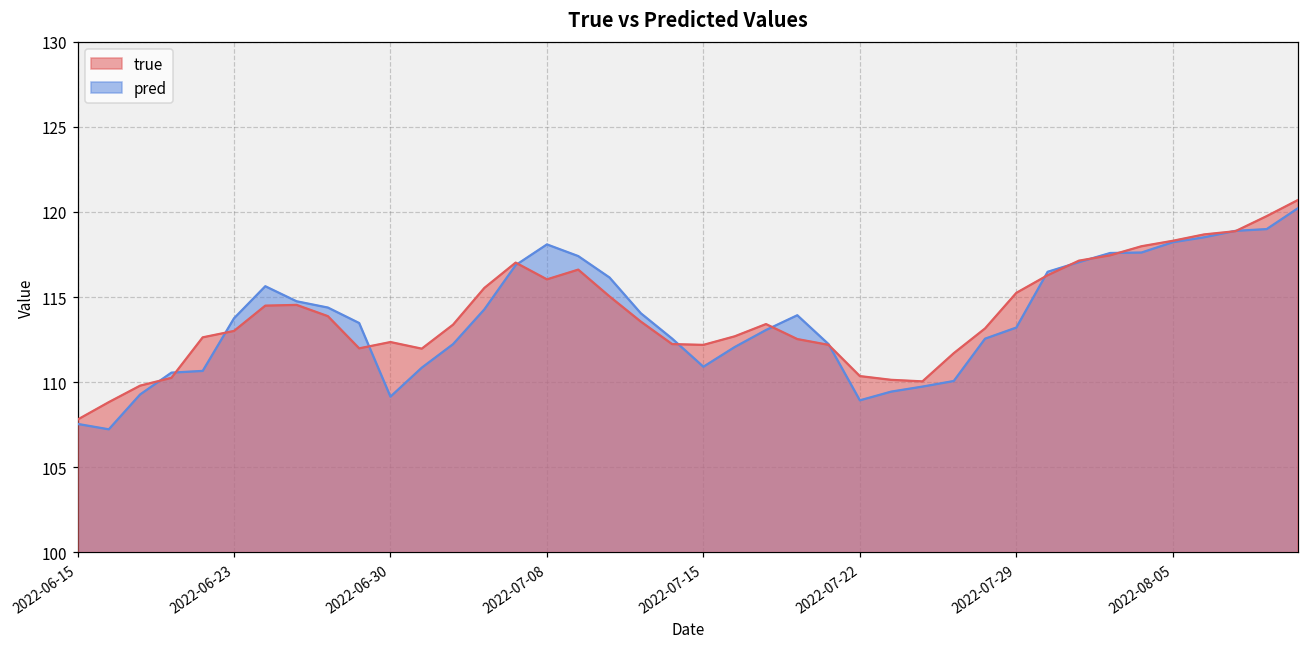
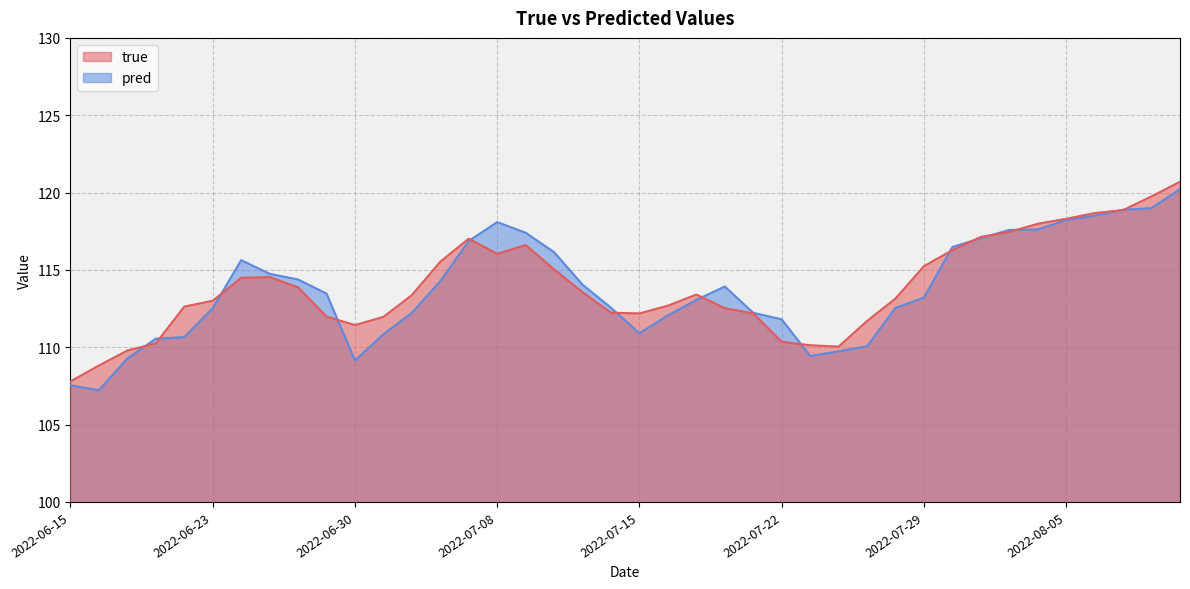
pred, 2022-06-23: 113.7 -> 112.5
true, 2022-06-30: 112.4 -> 111.4
pred, 2022-07-22: 108.9 -> 111.8
